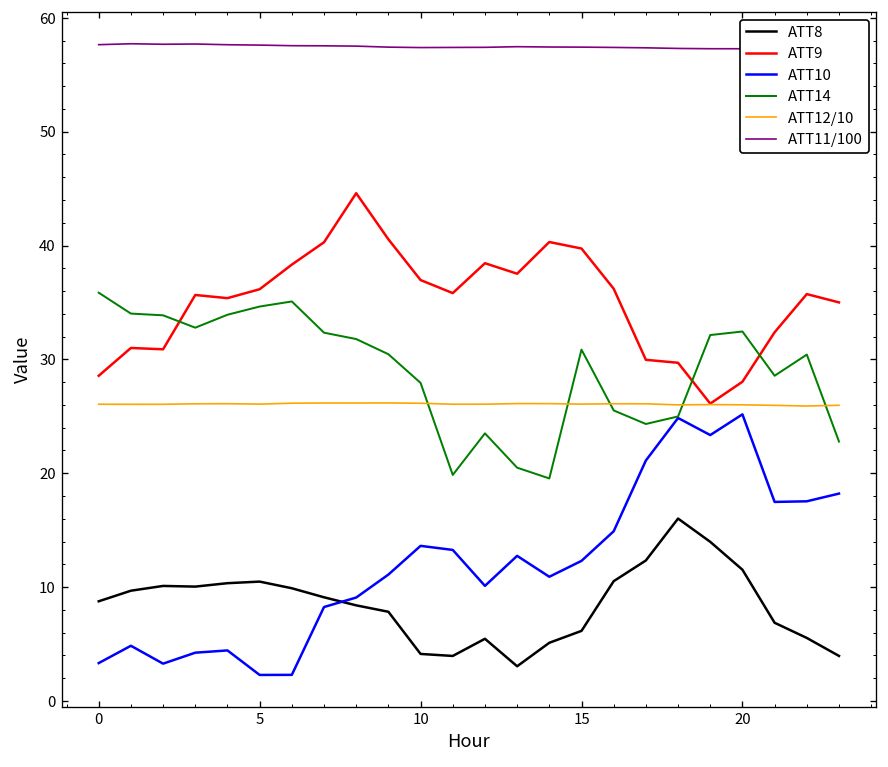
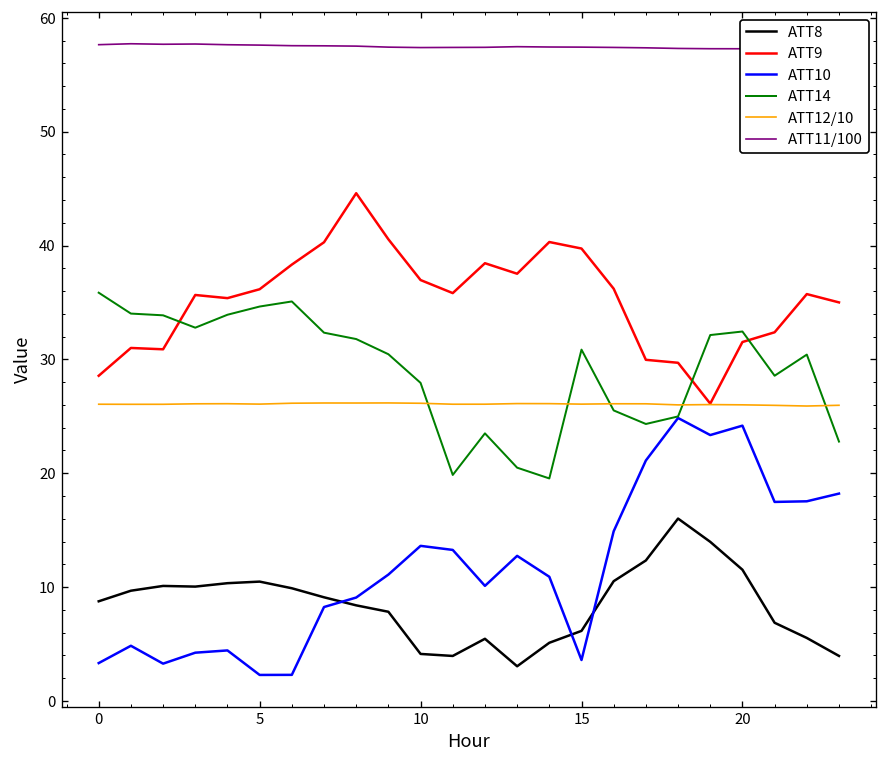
ATT10, 15: 12 -> 4
ATT9, 20: 28 -> 32
ATT10, 20: 25 -> 24
